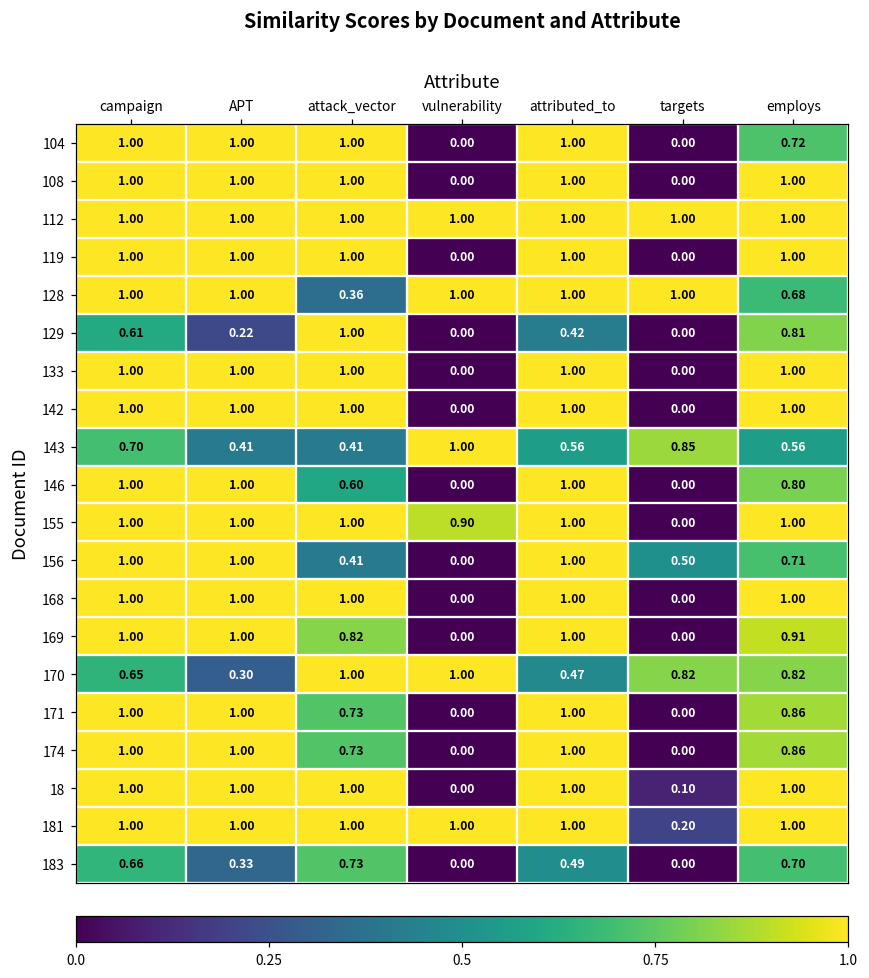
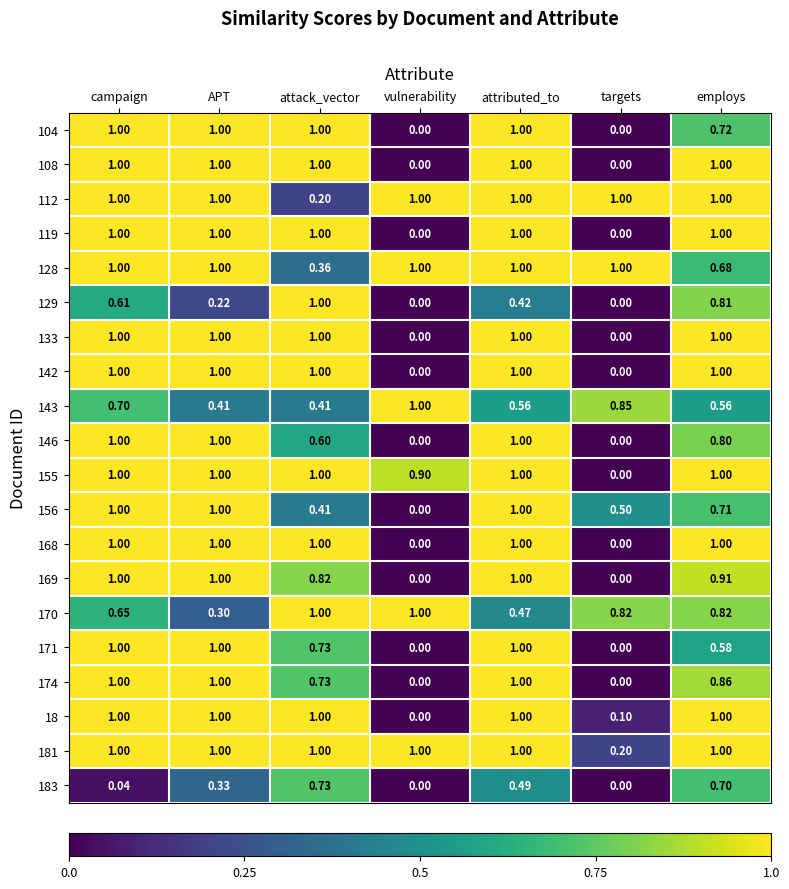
112, attack_vector: 1.00 -> 0.20
171, employs: 0.86 -> 0.58
183, campaign: 0.66 -> 0.04
